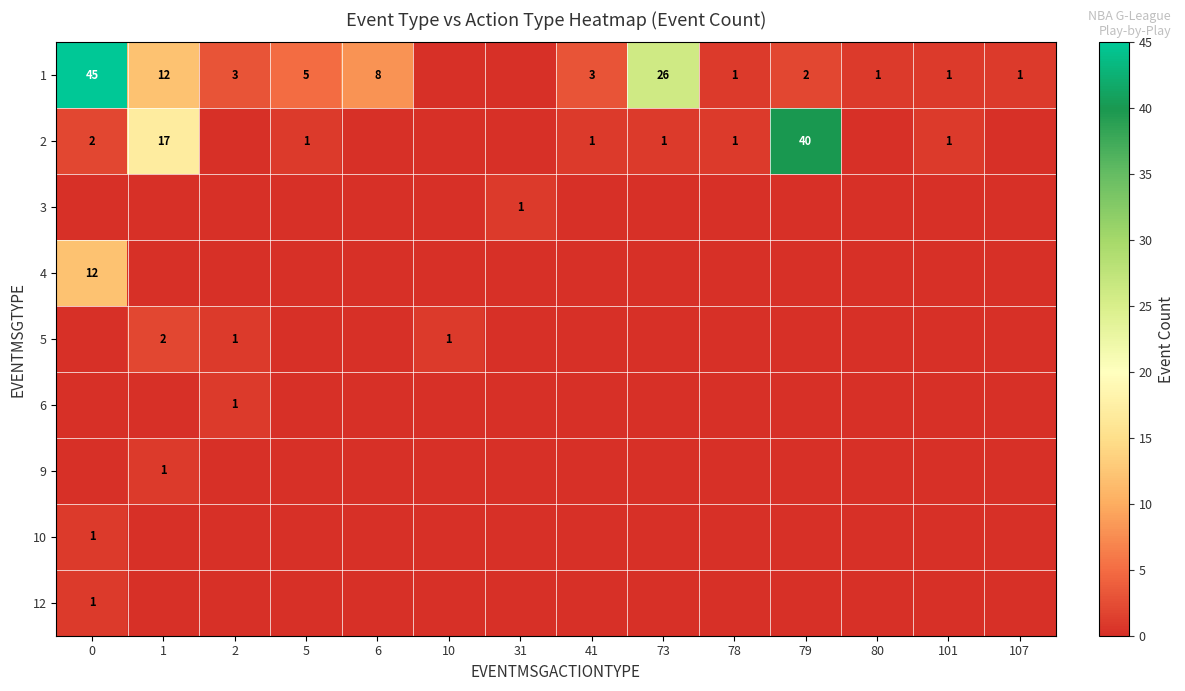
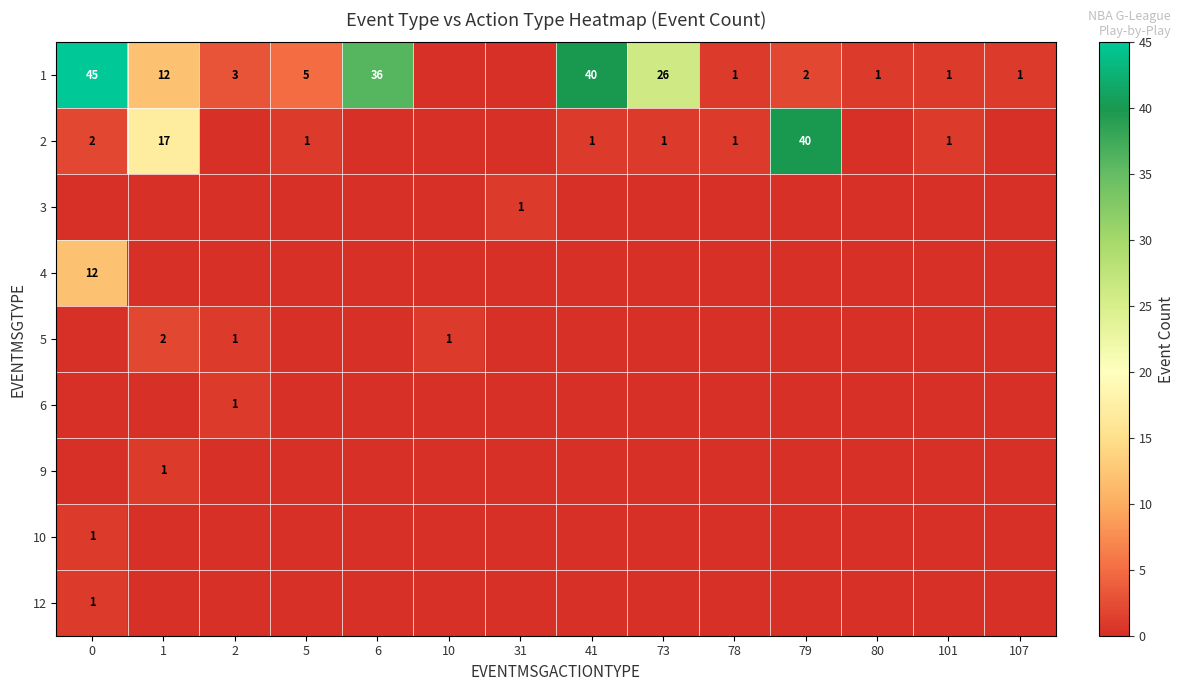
1, 6: 8 -> 36
1, 41: 3 -> 40
